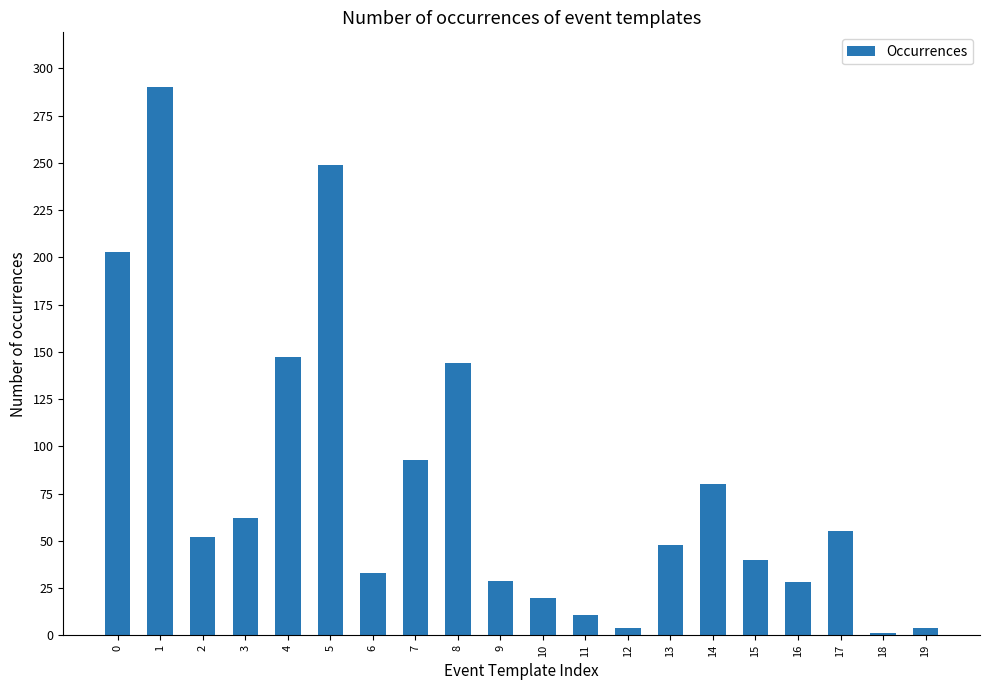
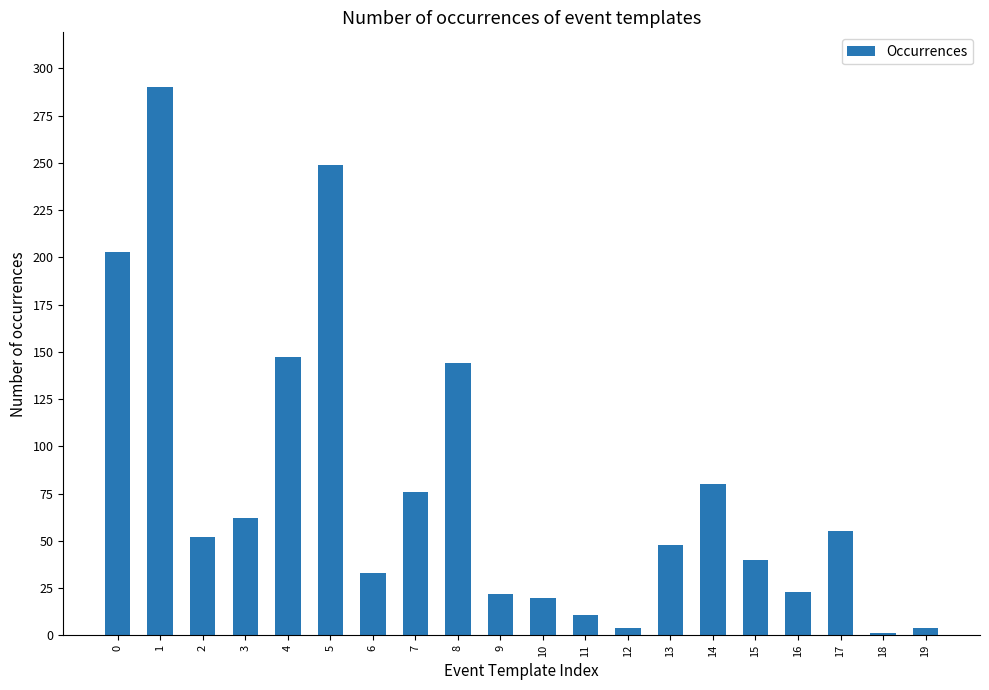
7: 93 -> 76
9: 29 -> 22
16: 28 -> 23
